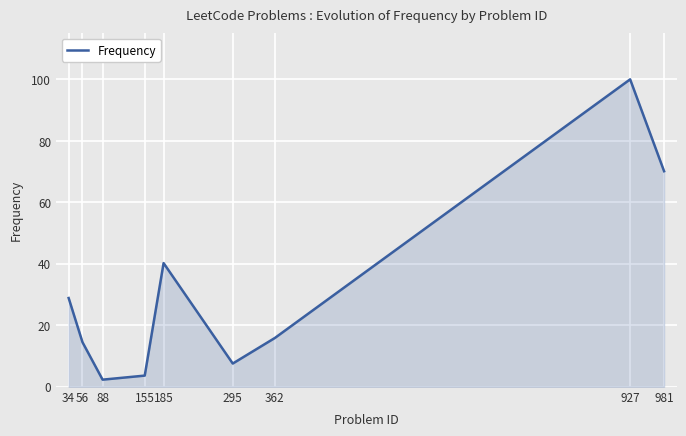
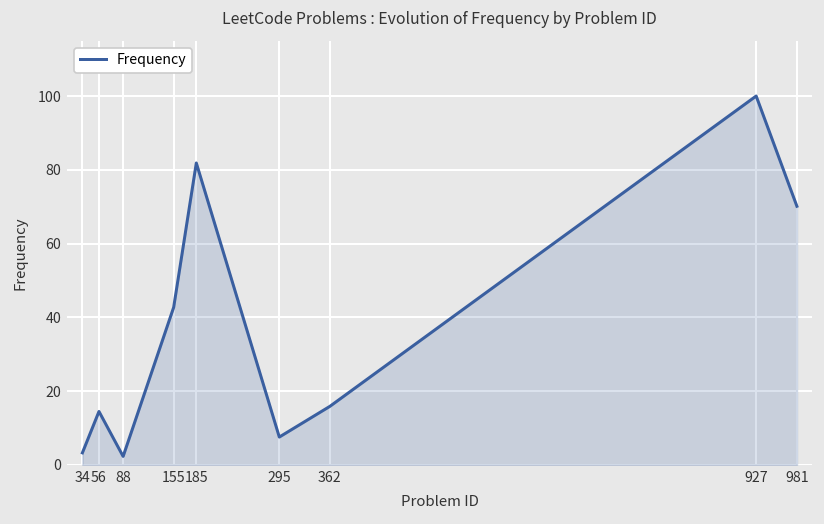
34: 29 -> 3
155: 4 -> 43
185: 40 -> 82
